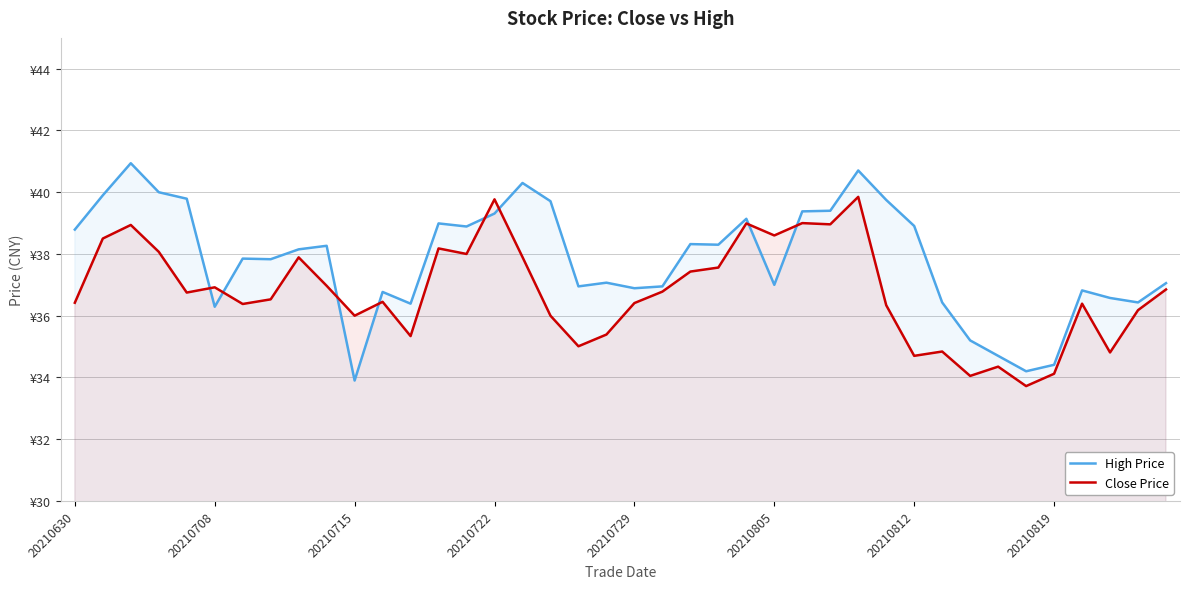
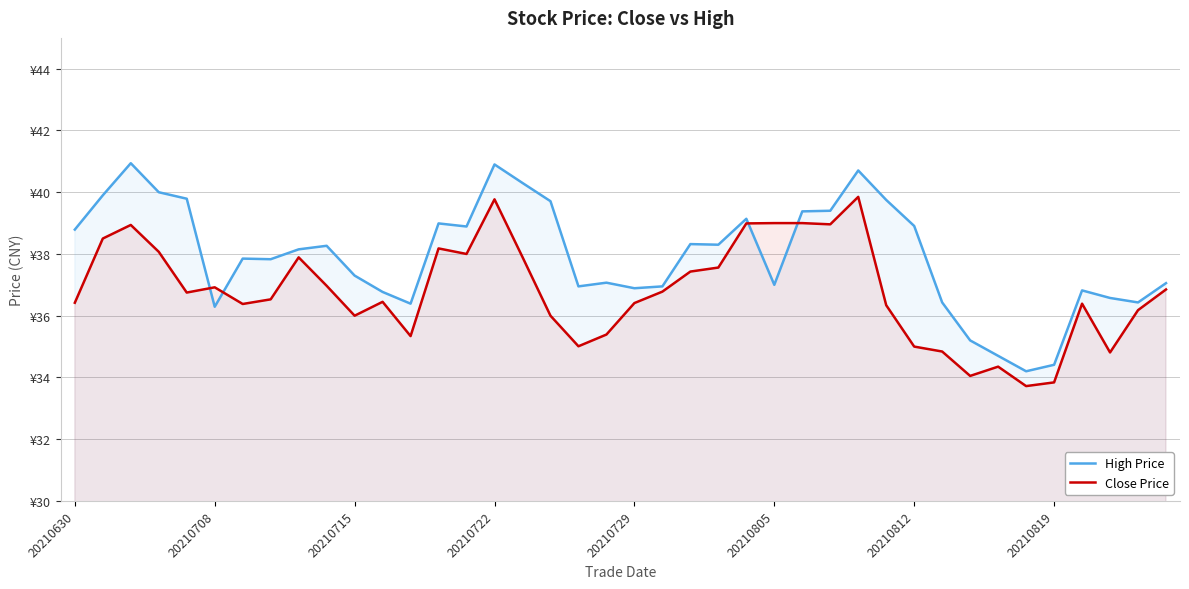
High Price, 20210715: ¥33.9 -> ¥37.3
High Price, 20210722: ¥39.3 -> ¥40.9
Close Price, 20210805: ¥38.6 -> ¥39.0
Close Price, 20210812: ¥34.7 -> ¥35.0
Close Price, 20210819: ¥34.1 -> ¥33.8
